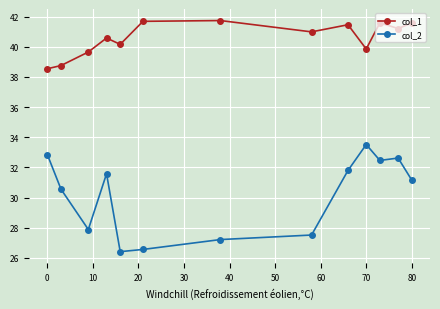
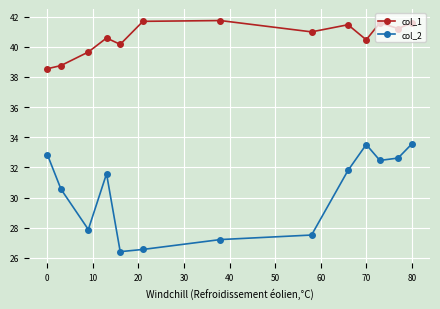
col_1, 70: 39.8 -> 40.5
col_2, 80: 31.2 -> 33.6
